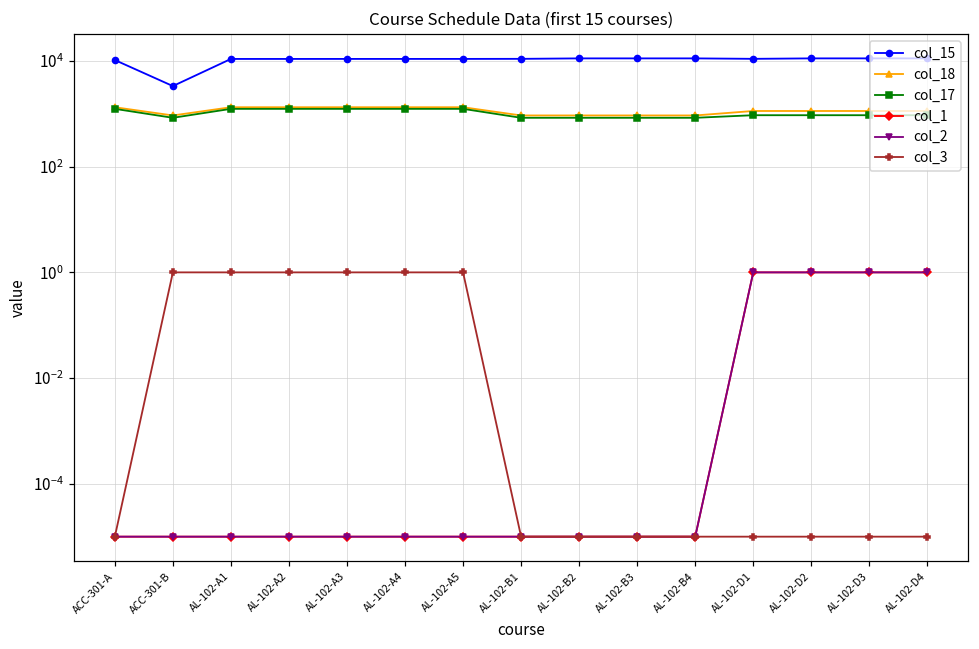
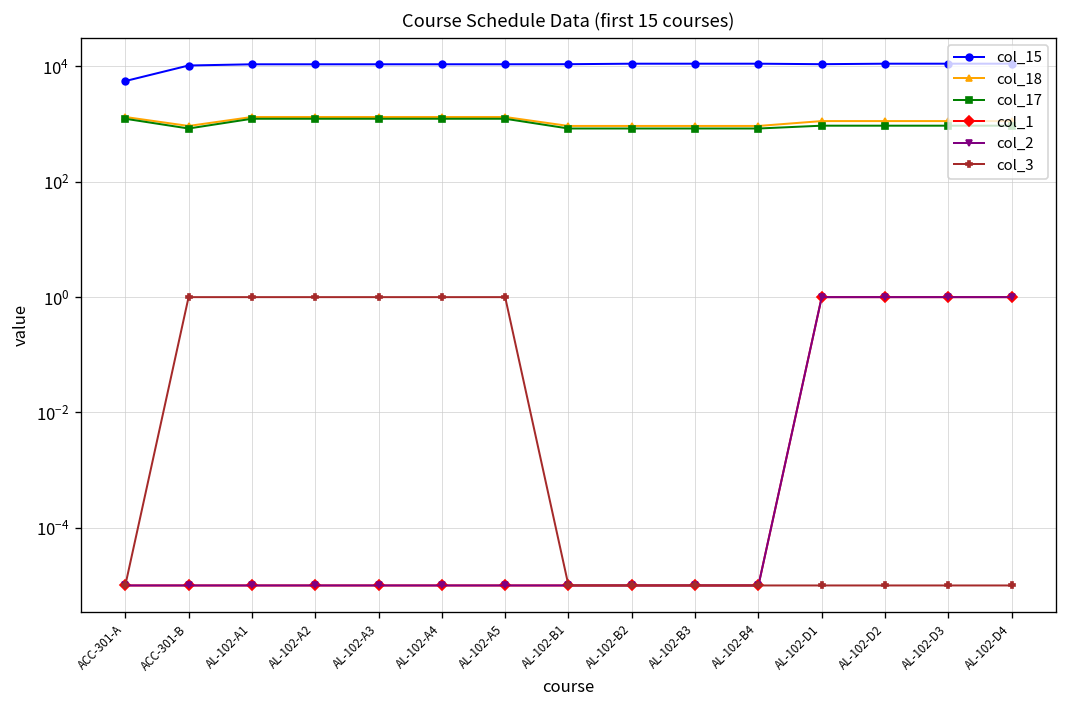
col_15, ACC-301-A: 10000 -> 6000
col_15, ACC-301-B: 3000 -> 10000
